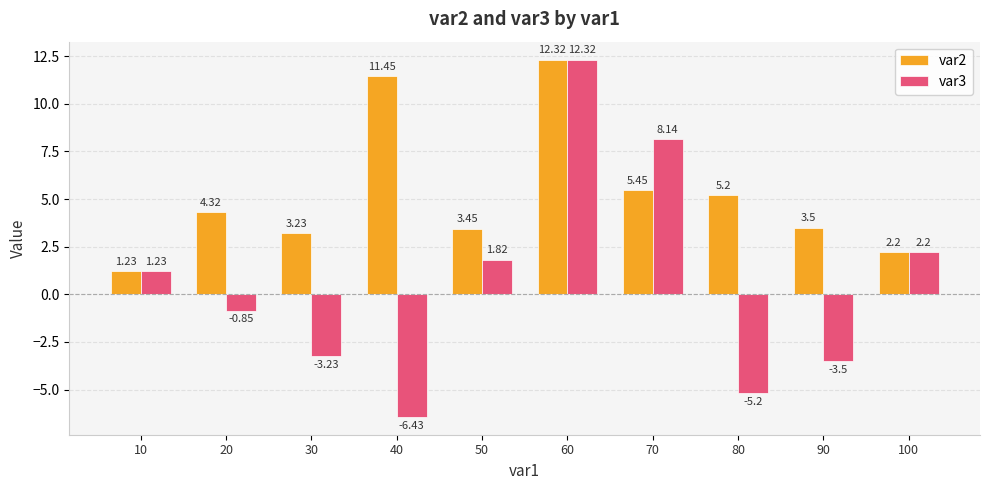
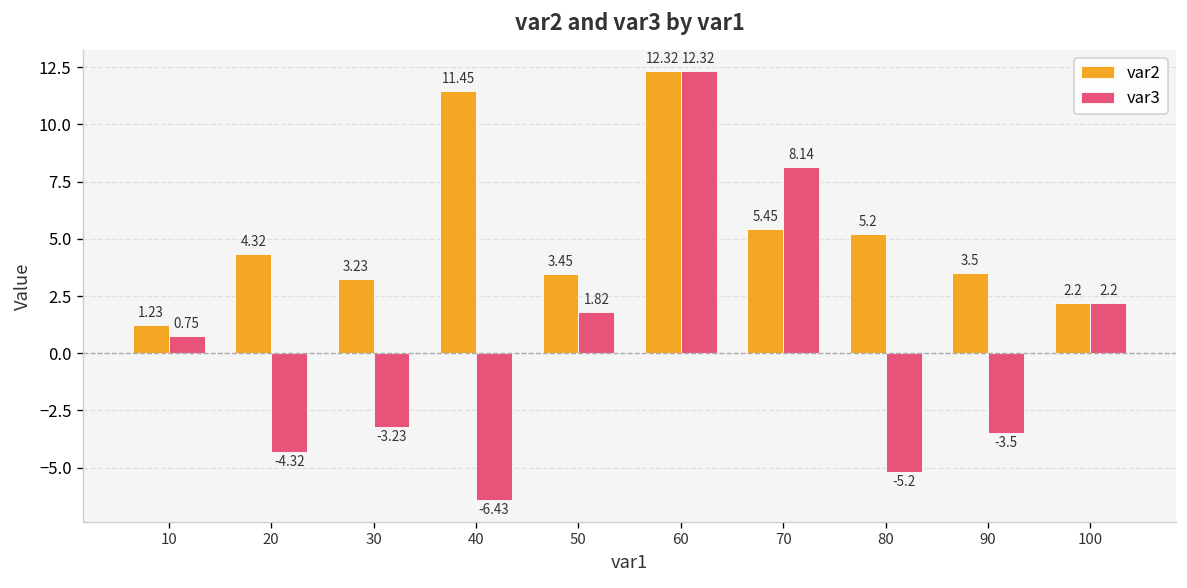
var3, 10: 1.23 -> 0.75
var3, 20: -0.85 -> -4.32
